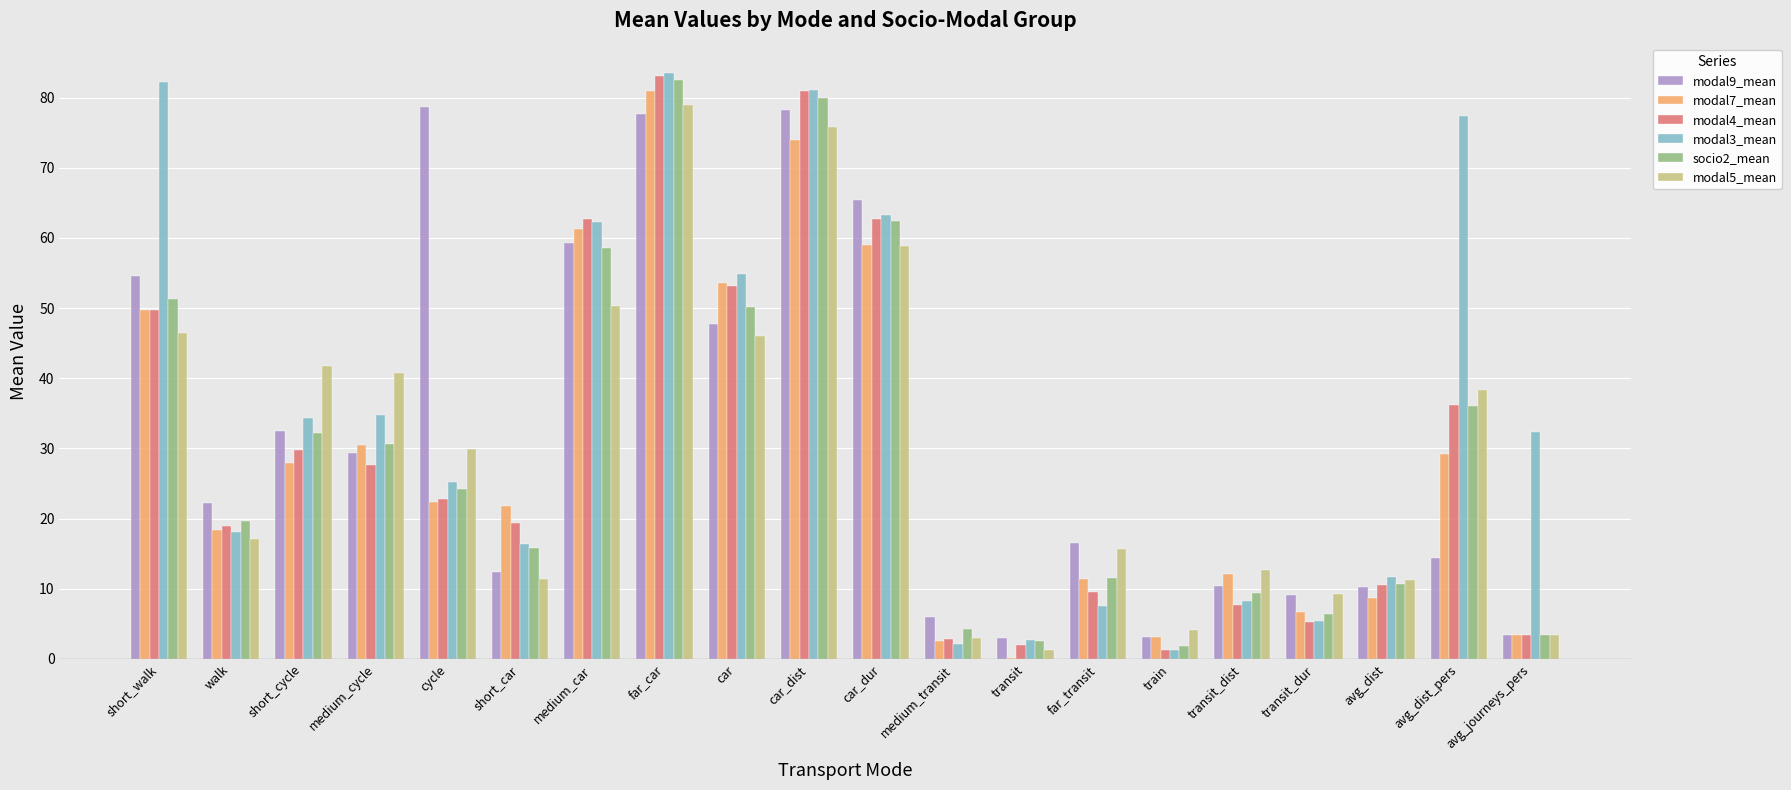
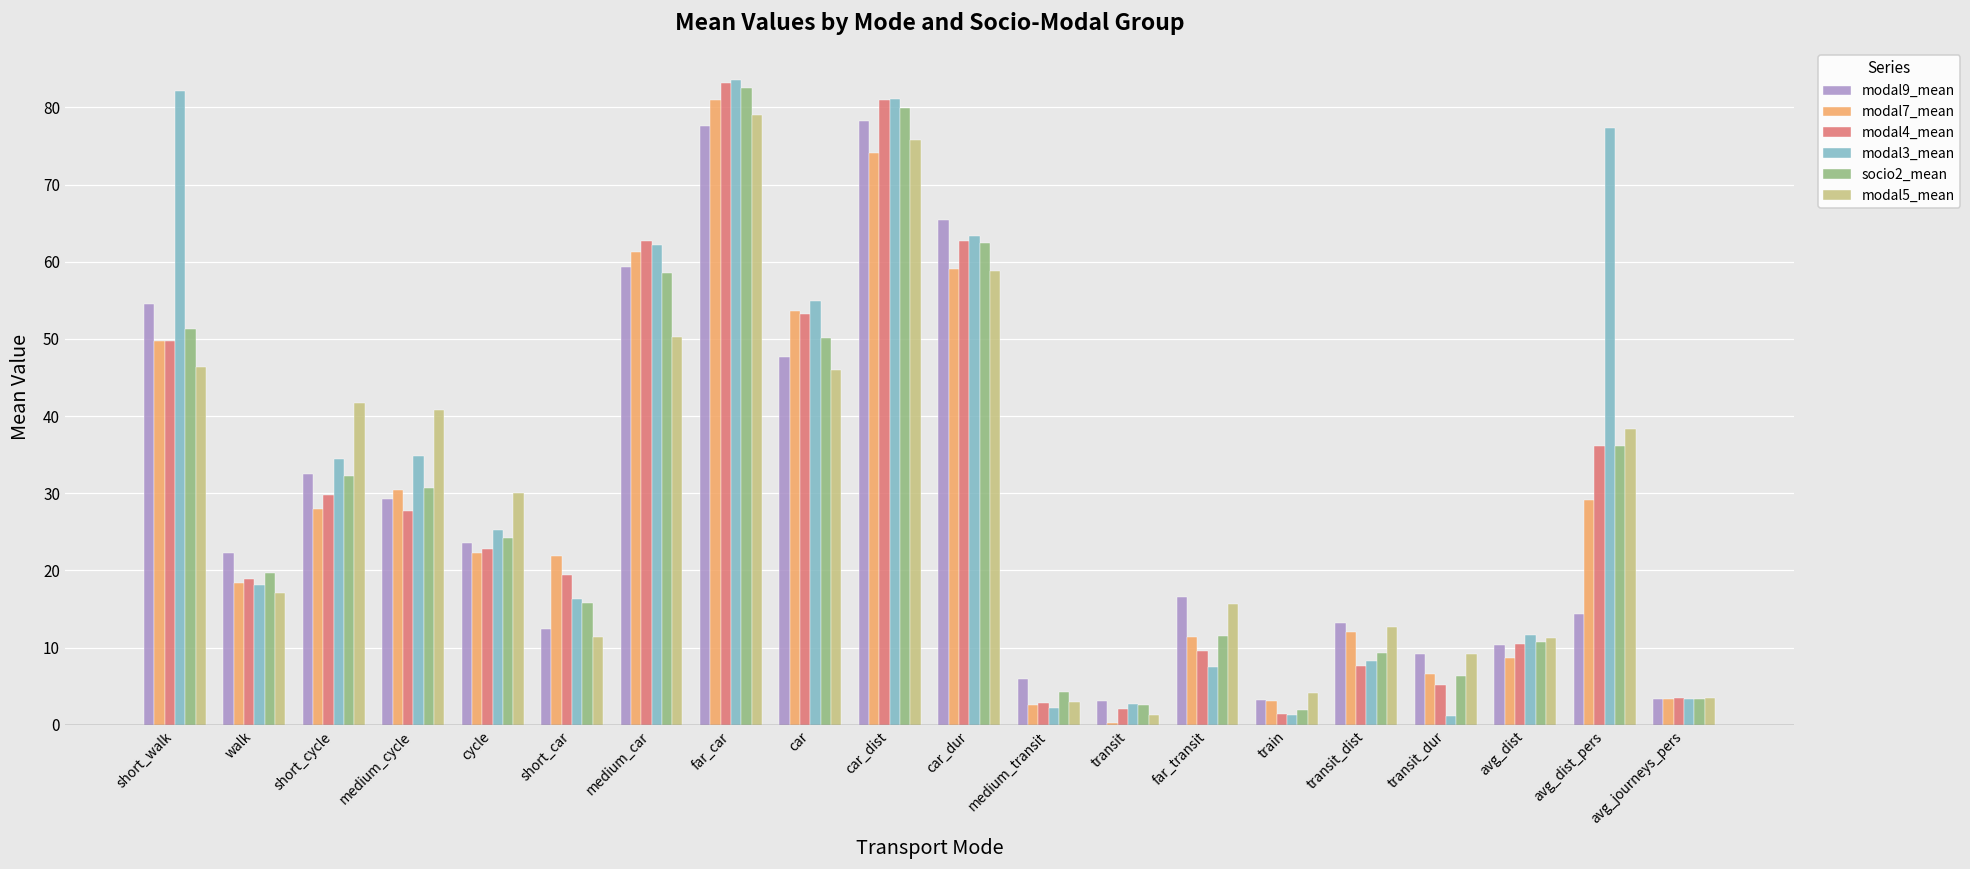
modal9_mean, cycle: 79 -> 24
modal9_mean, transit_dist: 10 -> 13
modal3_mean, transit_dur: 5 -> 1
modal3_mean, avg_journeys_pers: 32 -> 3
